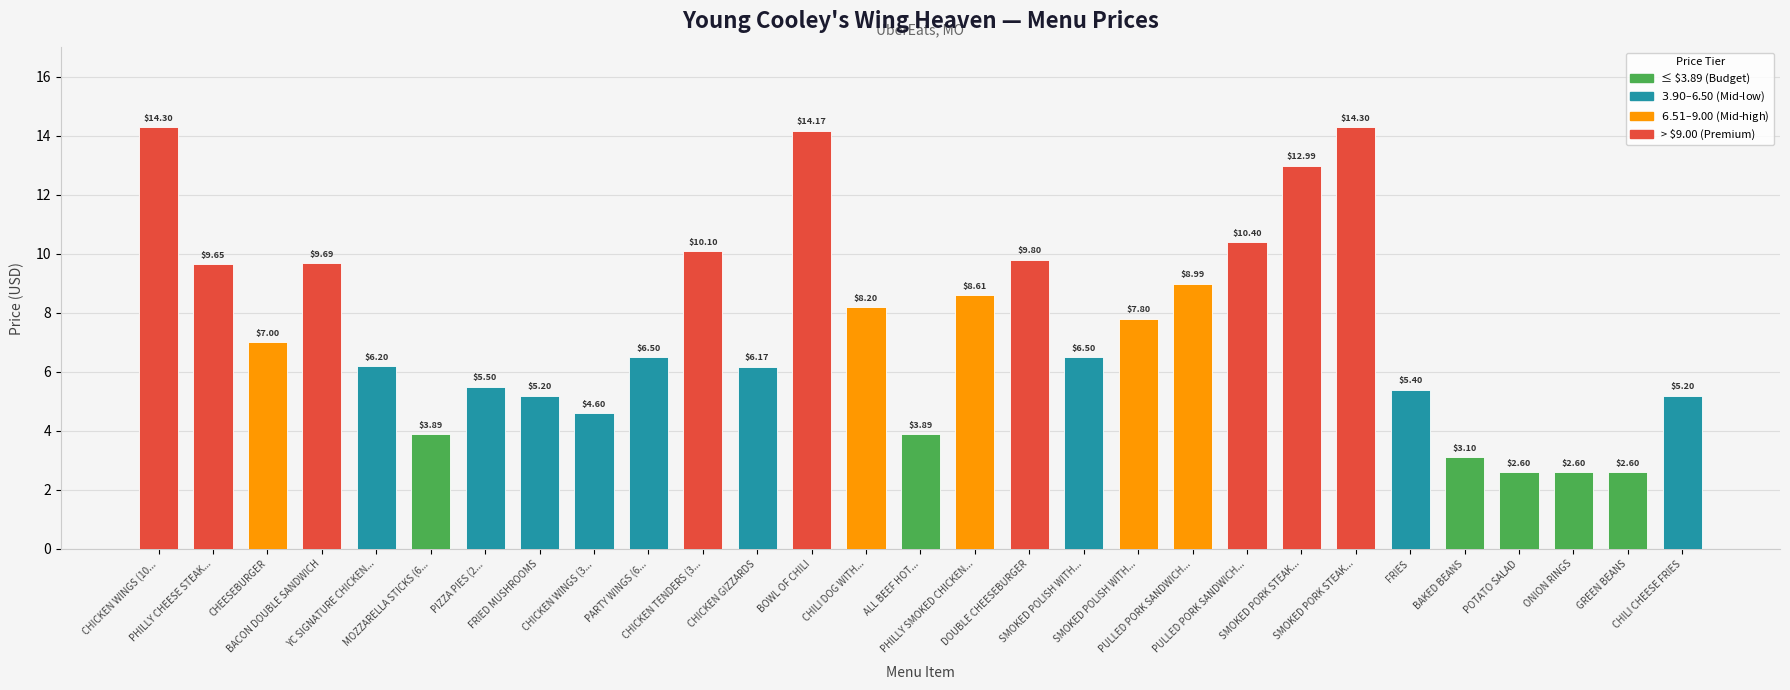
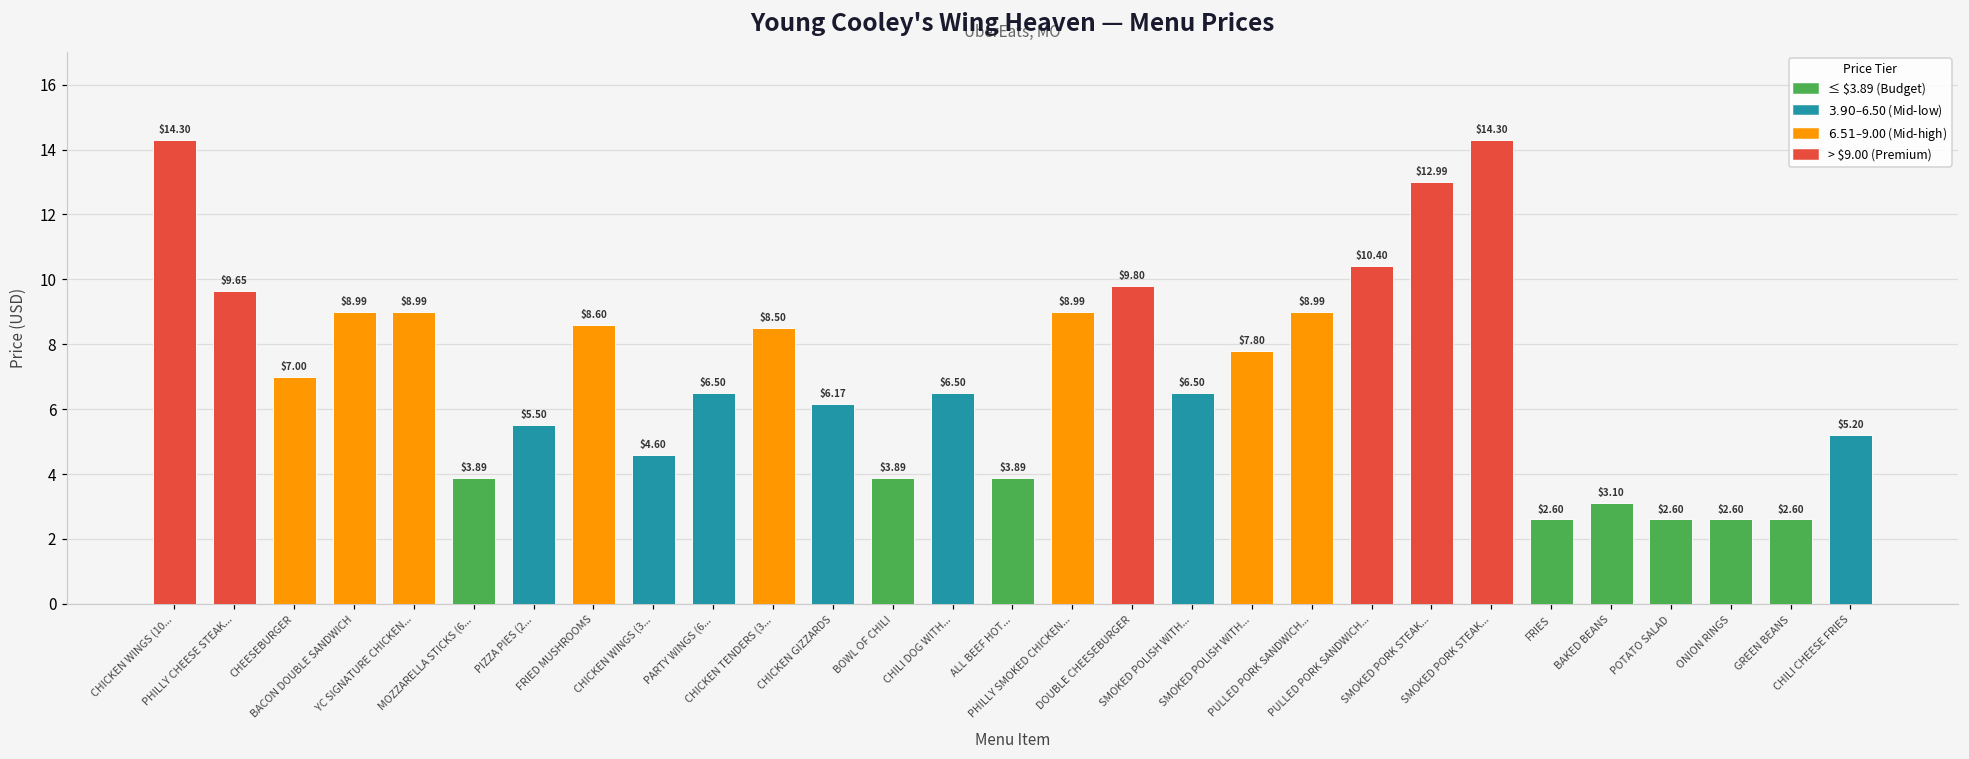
BACON DOUBLE SANDWICH: $9.69 -> $8.99
YC SIGNATURE CHICKEN...: $6.20 -> $8.99
FRIED MUSHROOMS: $5.20 -> $8.60
CHICKEN TENDERS (3...: $10.10 -> $8.50
BOWL OF CHILI: $14.17 -> $3.89
CHILI DOG WITH...: $8.20 -> $6.50
PHILLY SMOKED CHICKEN...: $8.61 -> $8.99
FRIES: $5.40 -> $2.60
